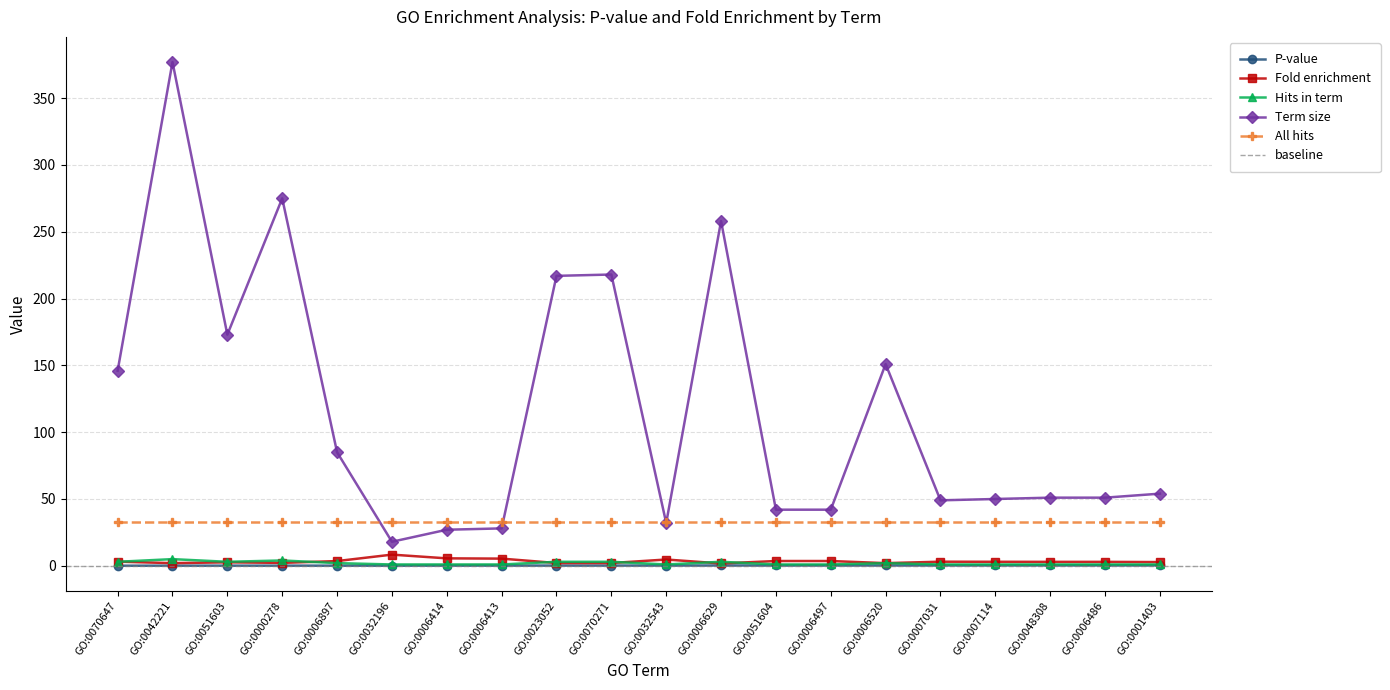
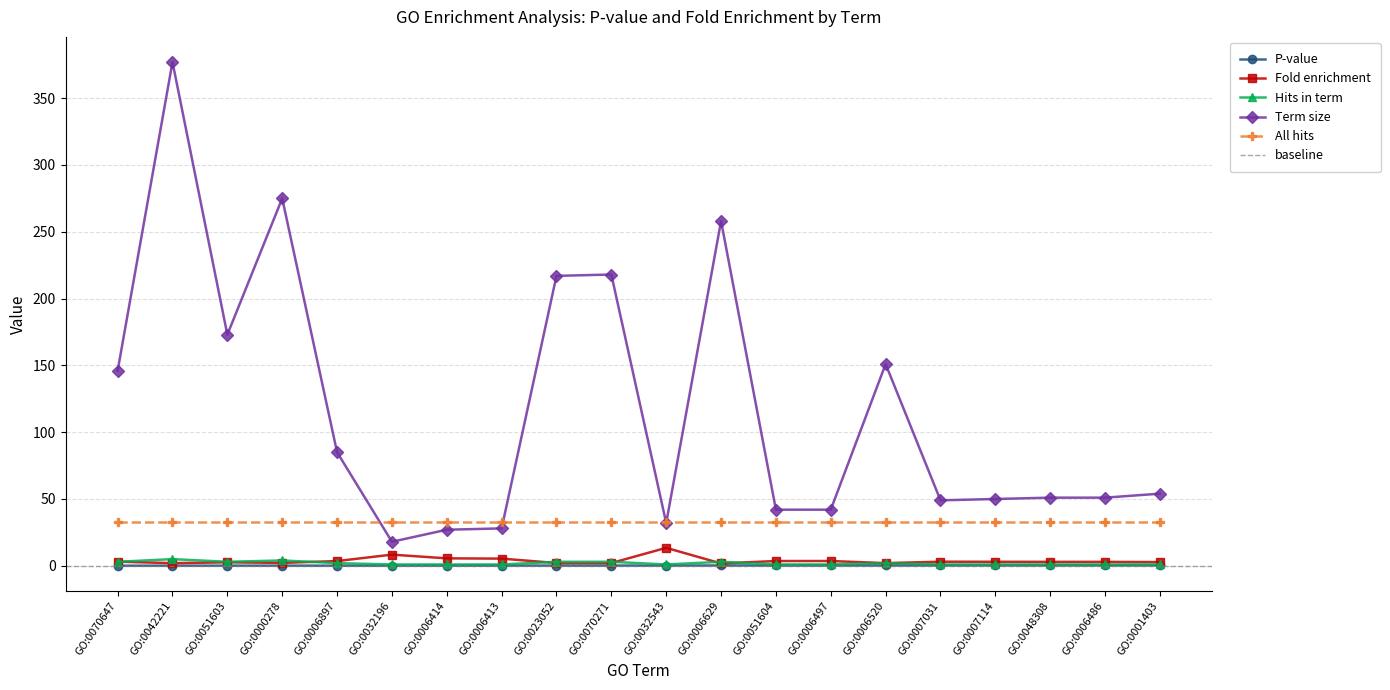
Fold enrichment, GO:0032543: 5 -> 13
